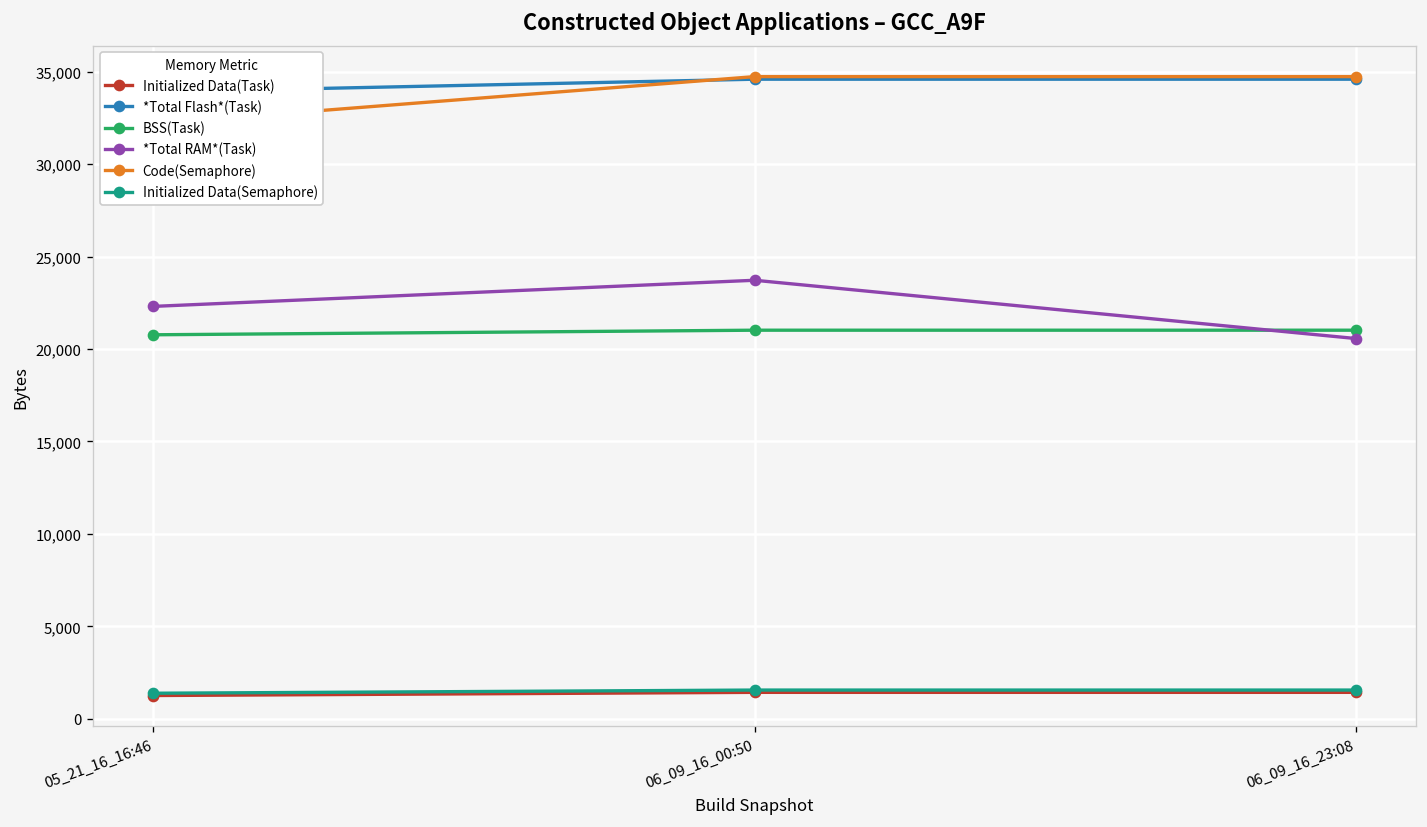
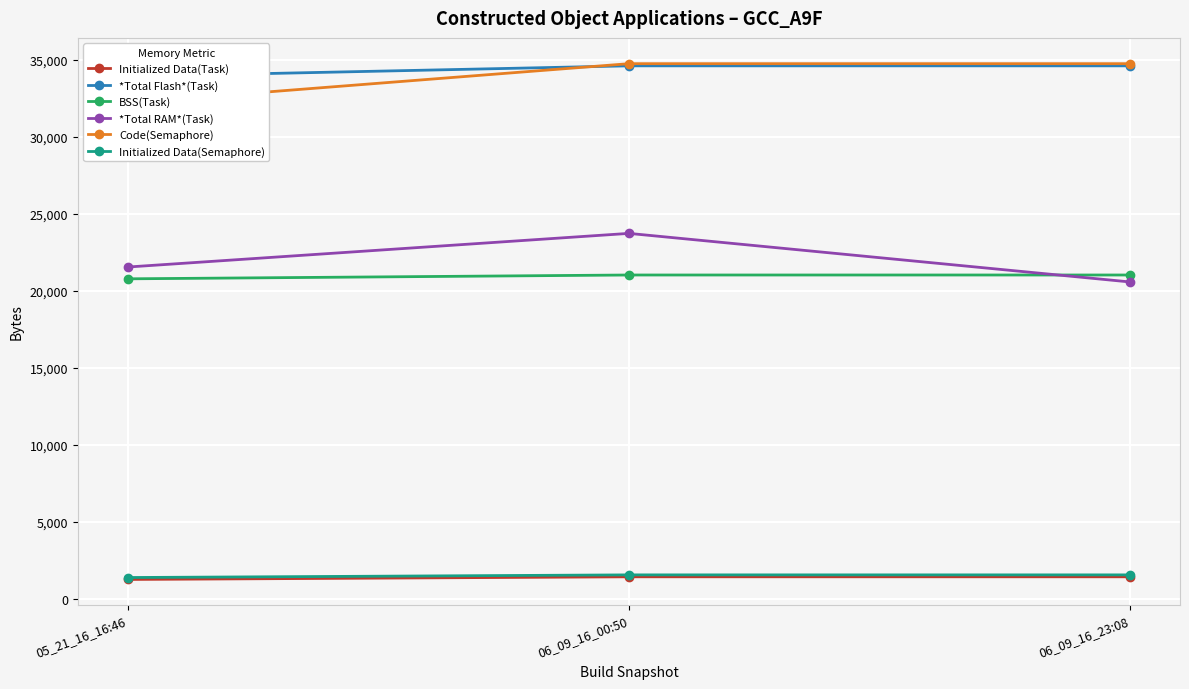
*Total RAM*(Task), 05_21_16_16:46: 22,300 -> 21,500
